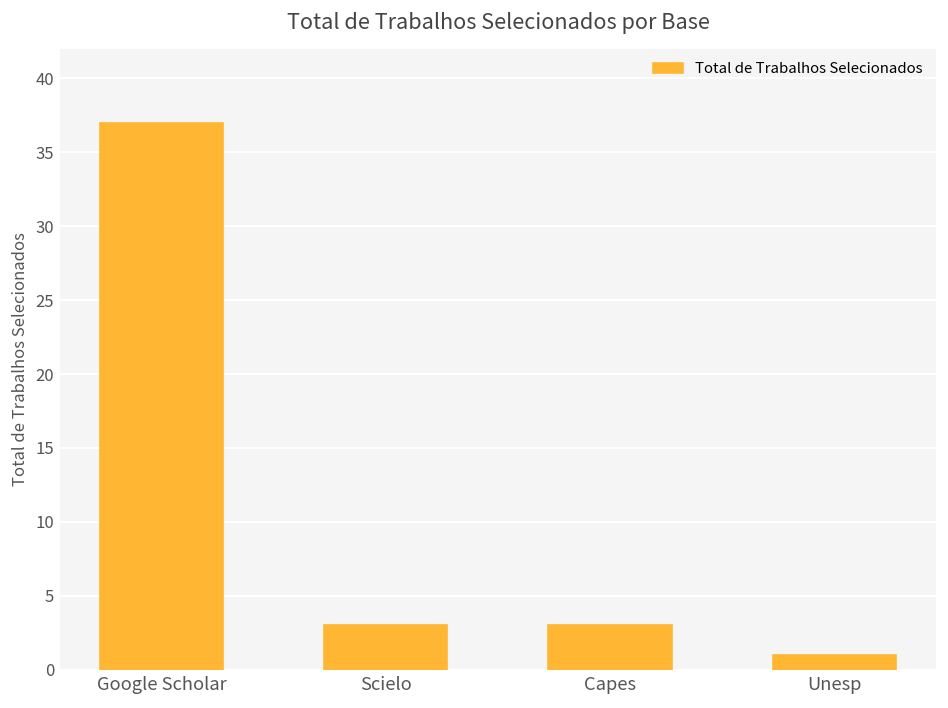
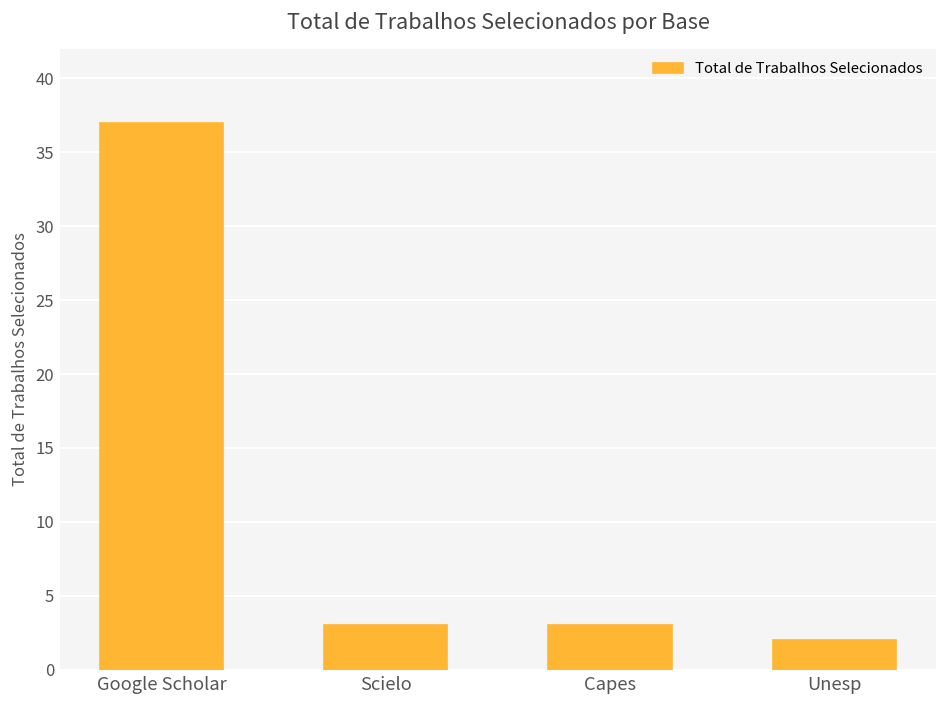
Unesp: 1 -> 2
